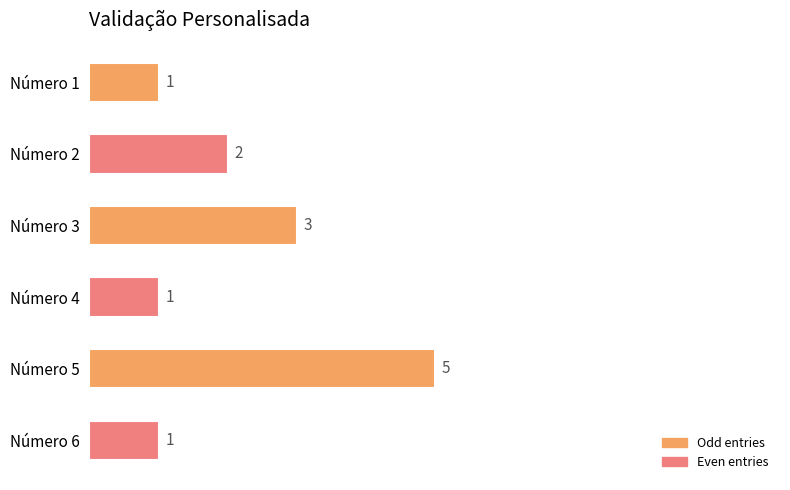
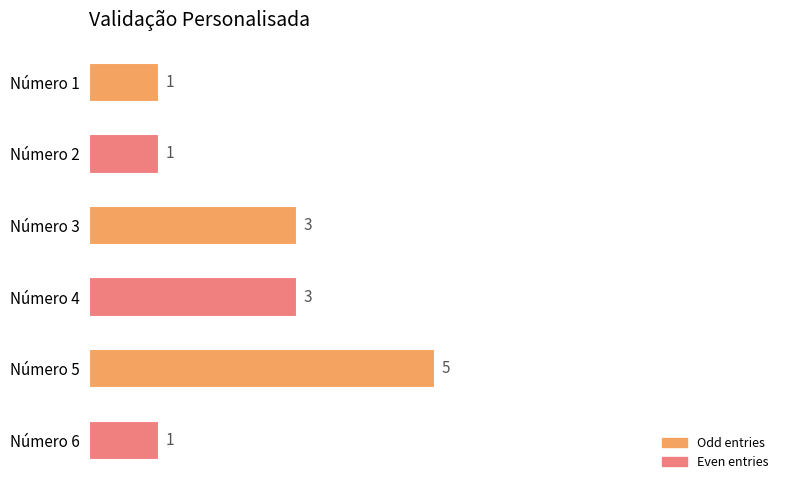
Número 2: 2 -> 1
Número 4: 1 -> 3
